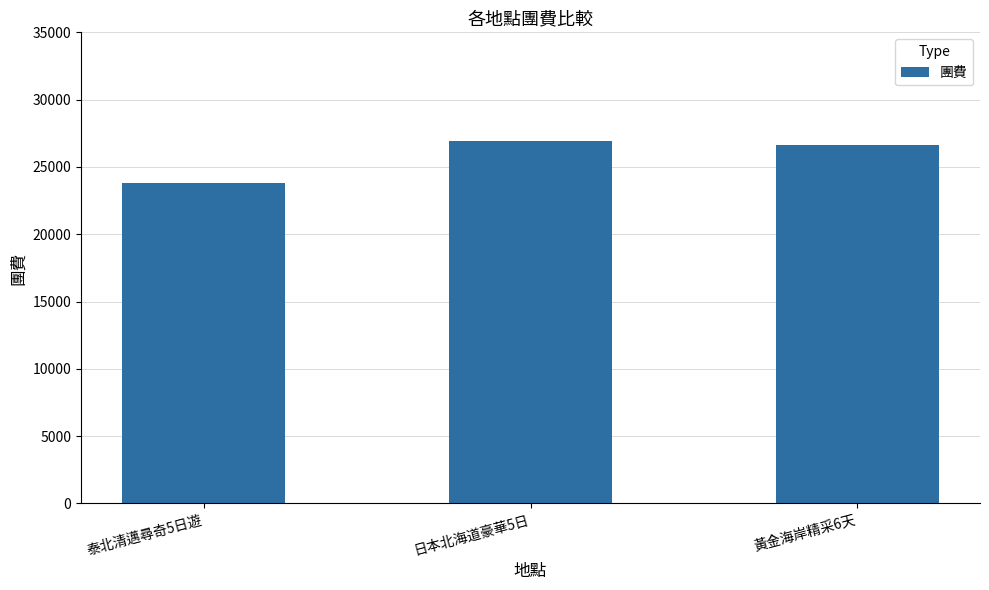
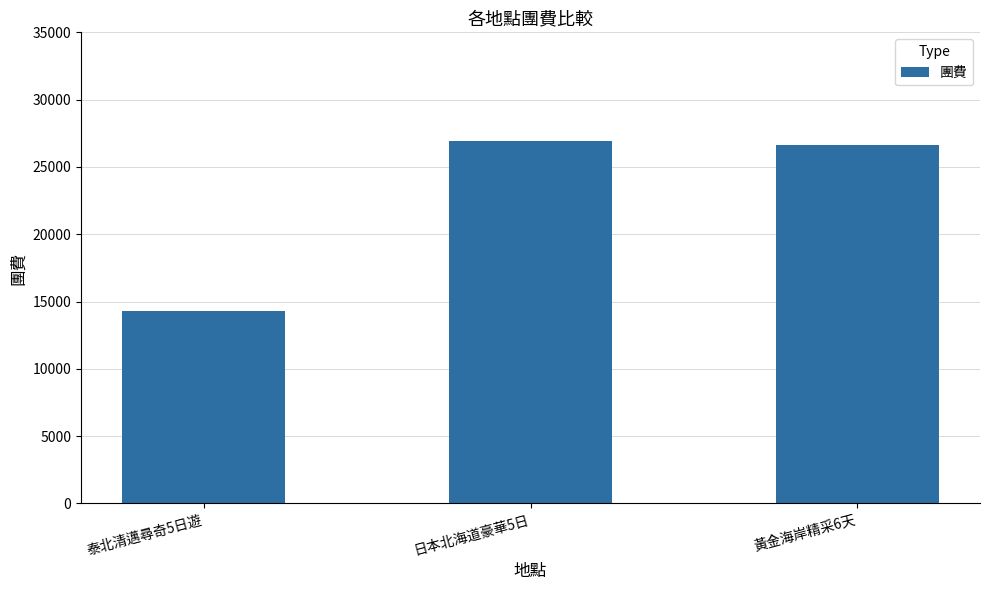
泰北清邁尋奇5日遊: 23800 -> 14300
